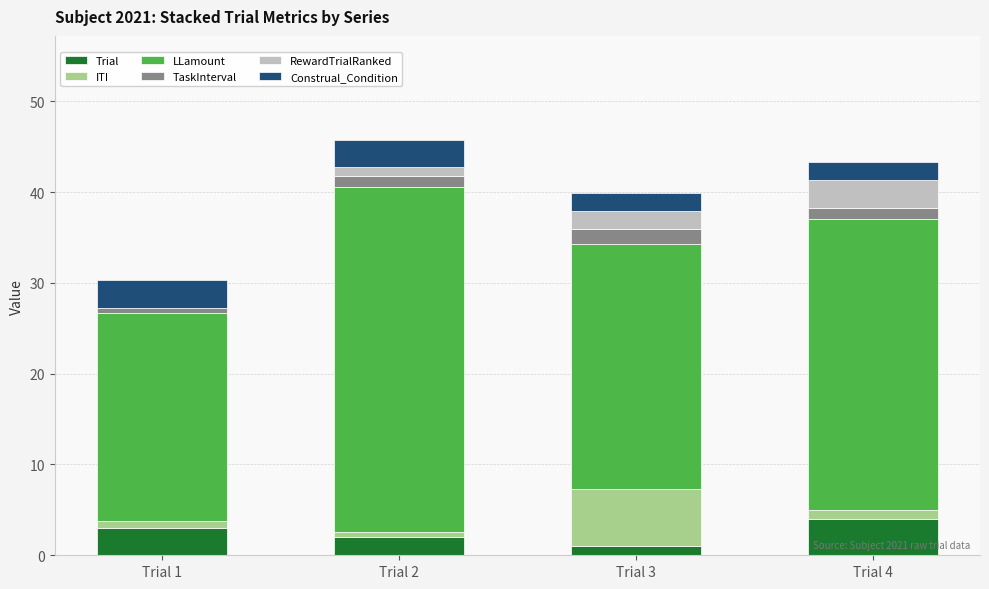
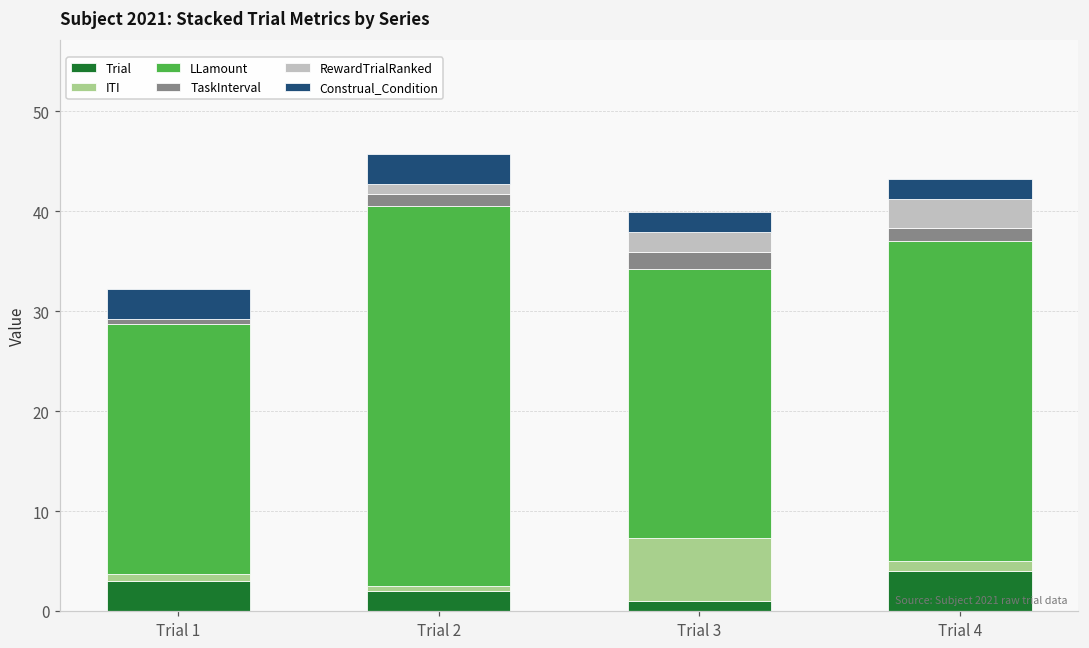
LLamount, Trial 1: 23 -> 25
